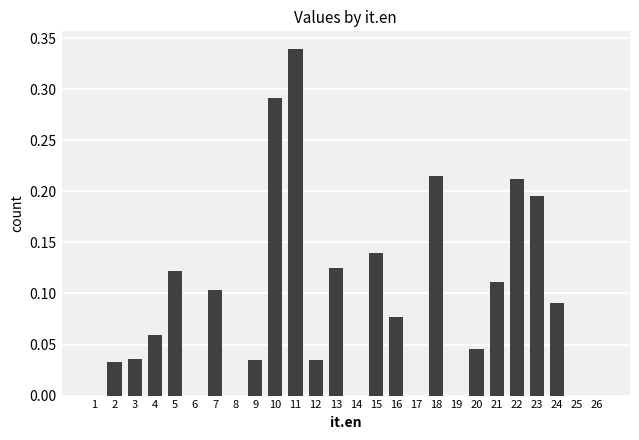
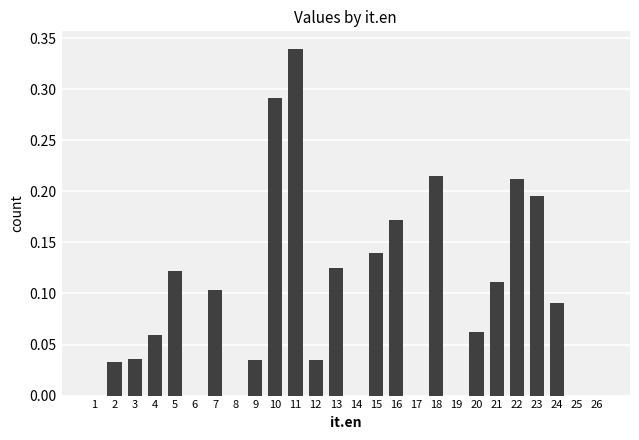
16: 0.077 -> 0.172
20: 0.046 -> 0.063
